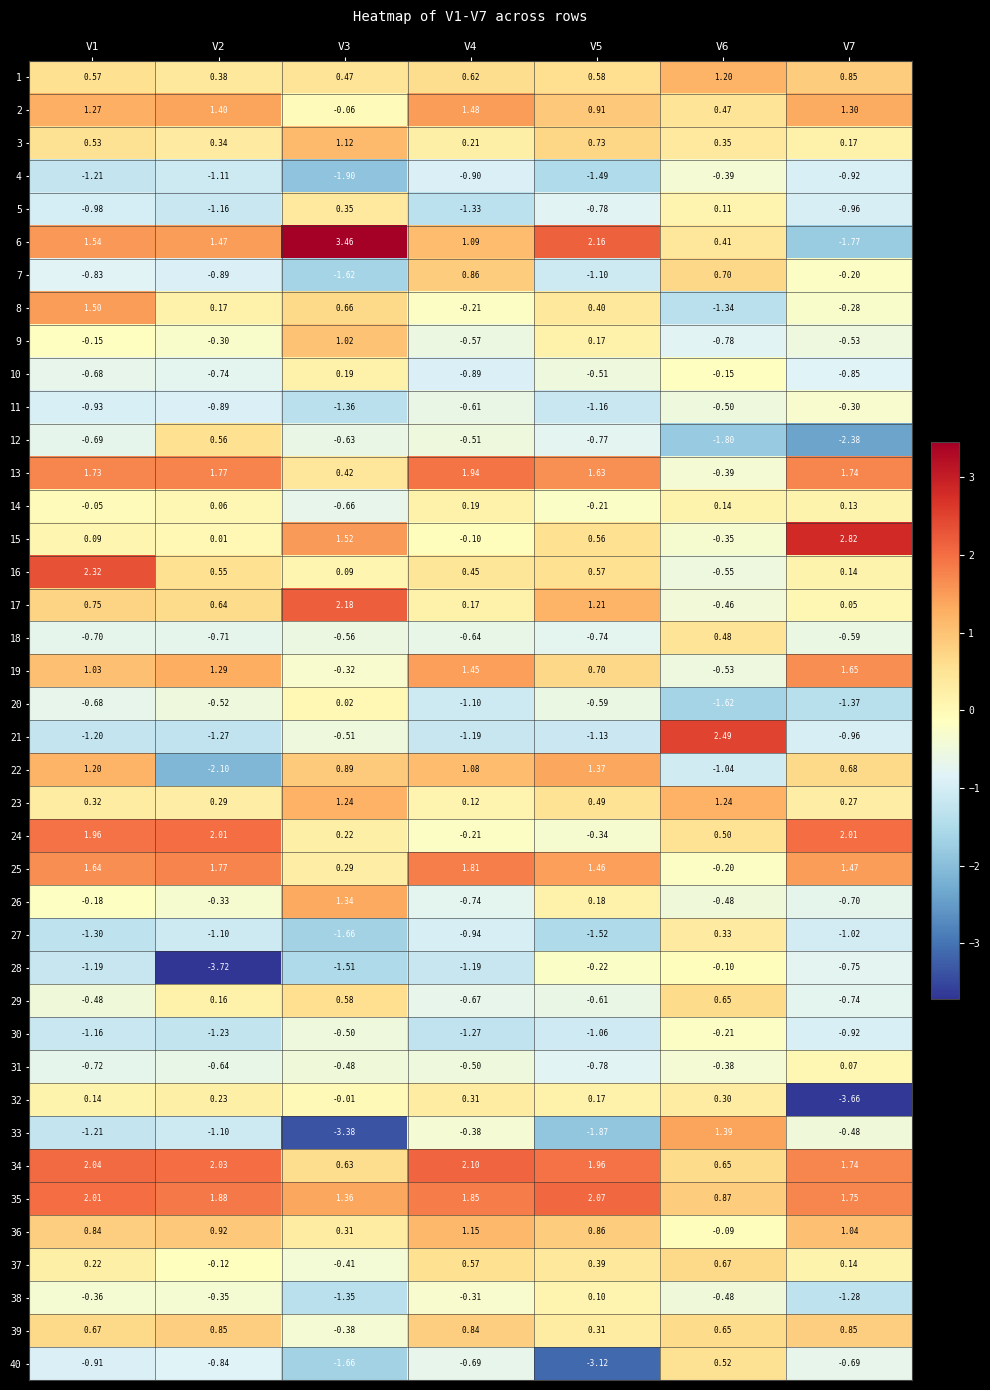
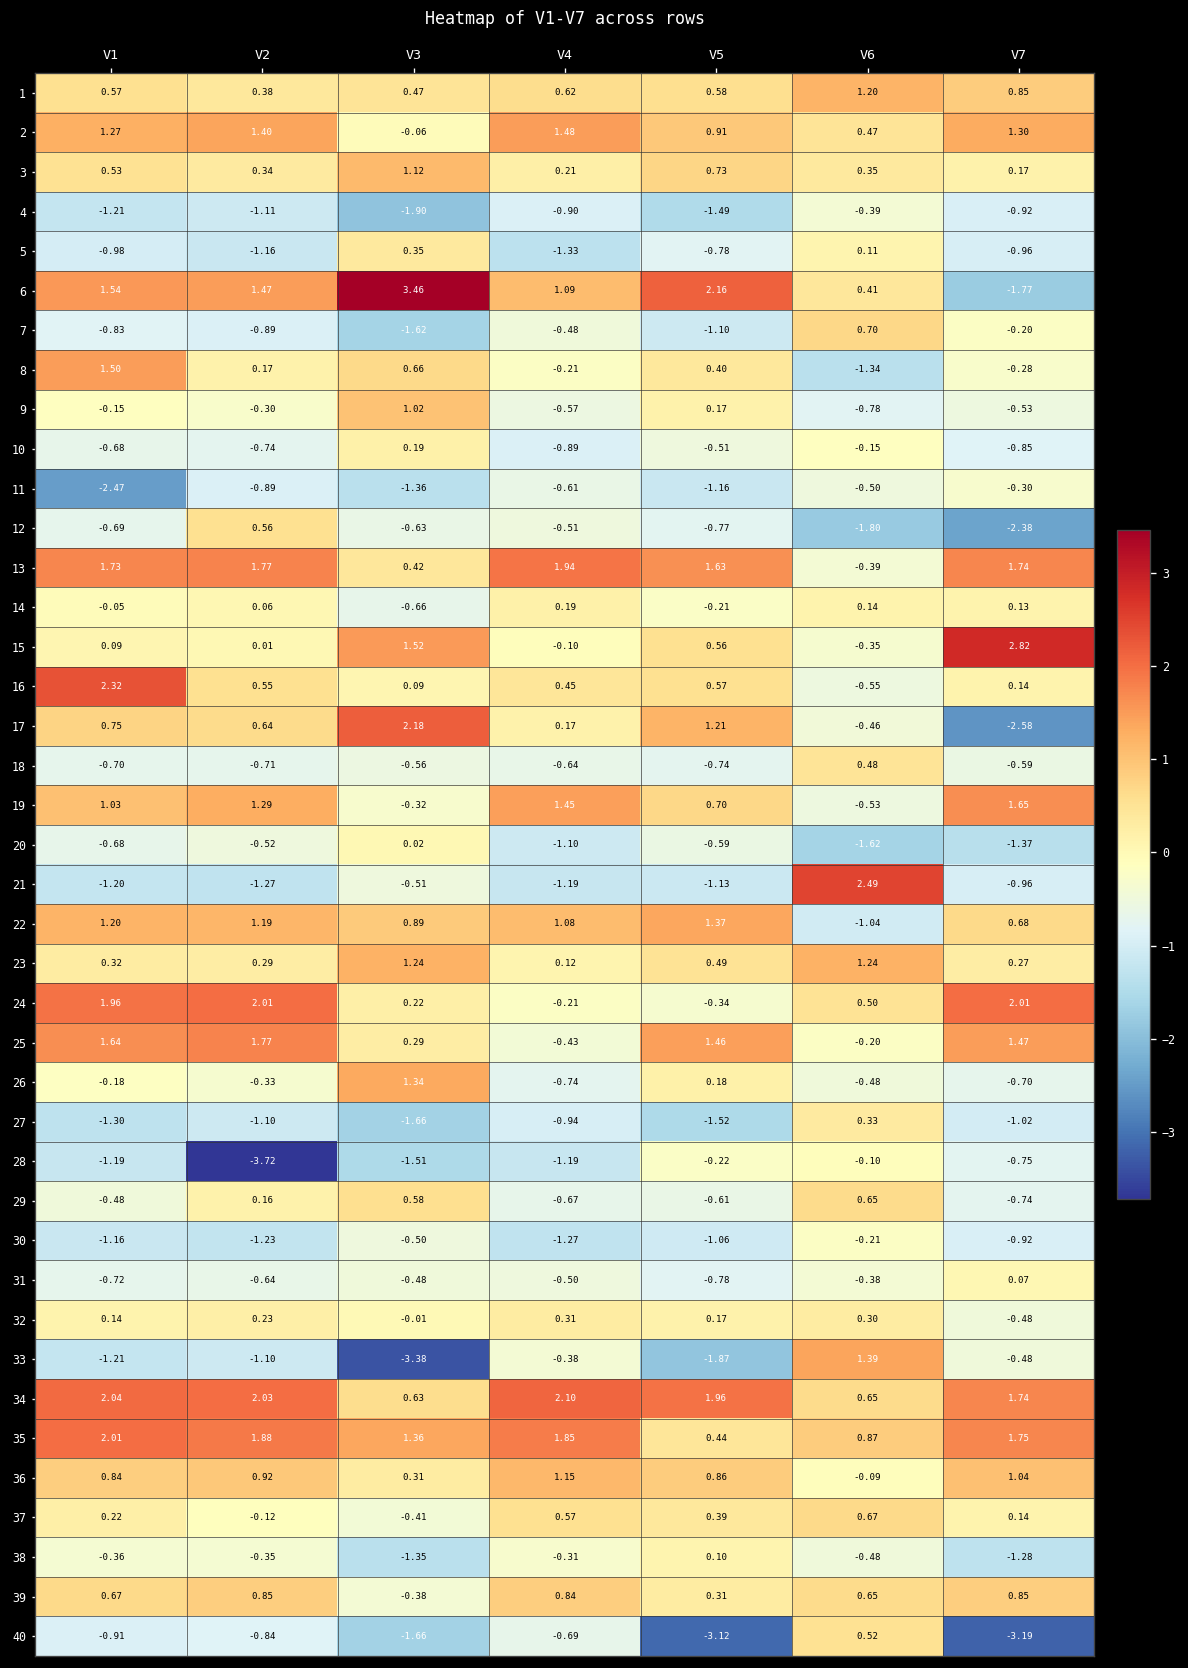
7, V4: 0.86 -> -0.48
11, V1: -0.93 -> -2.47
17, V7: 0.05 -> -2.58
22, V2: -2.10 -> 1.19
25, V4: 1.81 -> -0.43
32, V7: -3.66 -> -0.48
35, V5: 2.07 -> 0.44
40, V7: -0.69 -> -3.19
